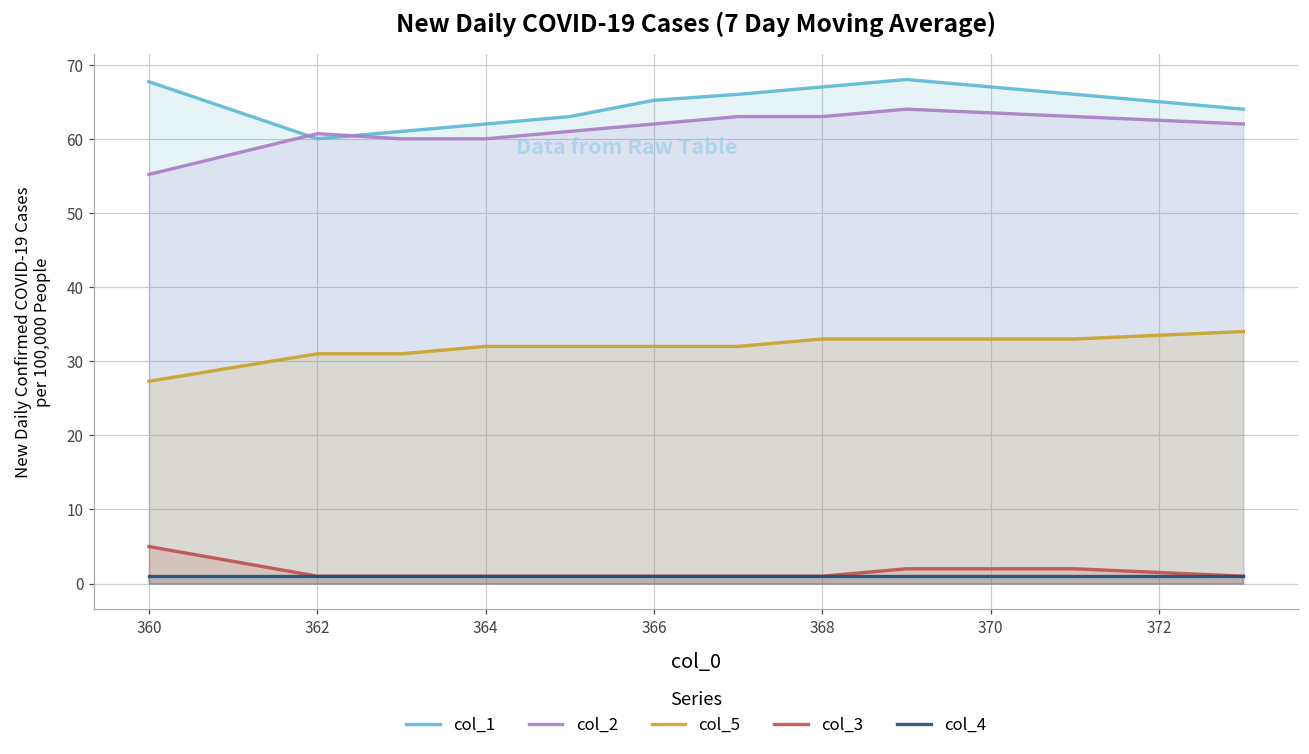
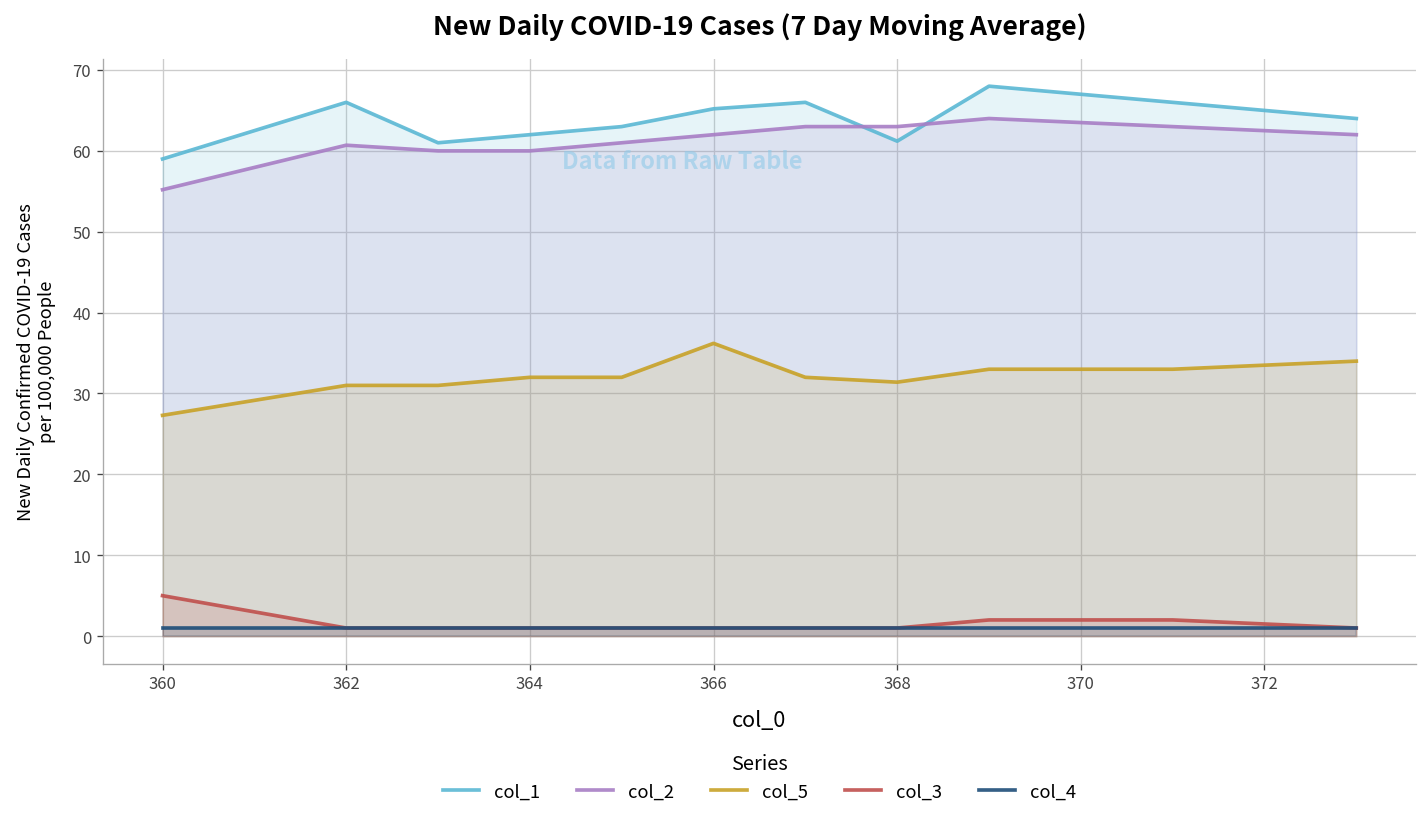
col_1, 360: 68 -> 59
col_1, 362: 60 -> 66
col_5, 366: 32 -> 36
col_1, 368: 67 -> 61
col_5, 368: 33 -> 31
